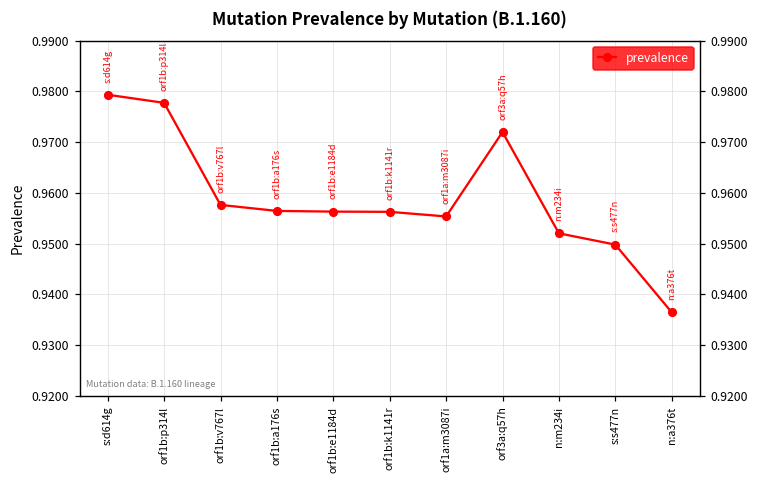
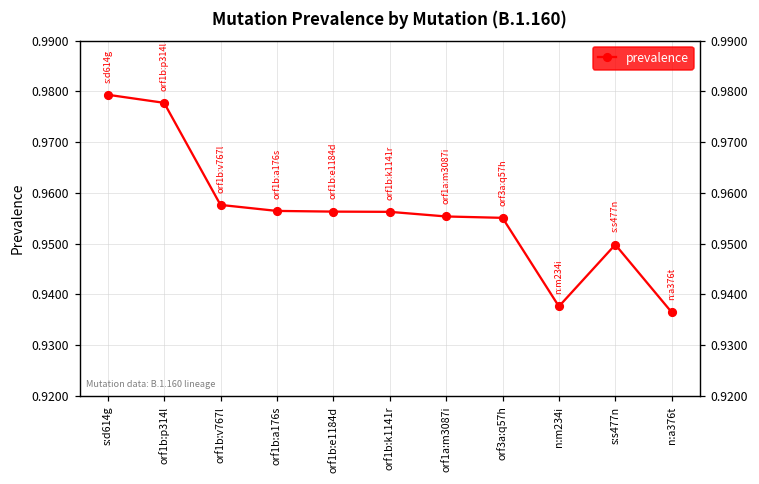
orf3a:q57h: 0.972 -> 0.955
n:m234i: 0.952 -> 0.938
